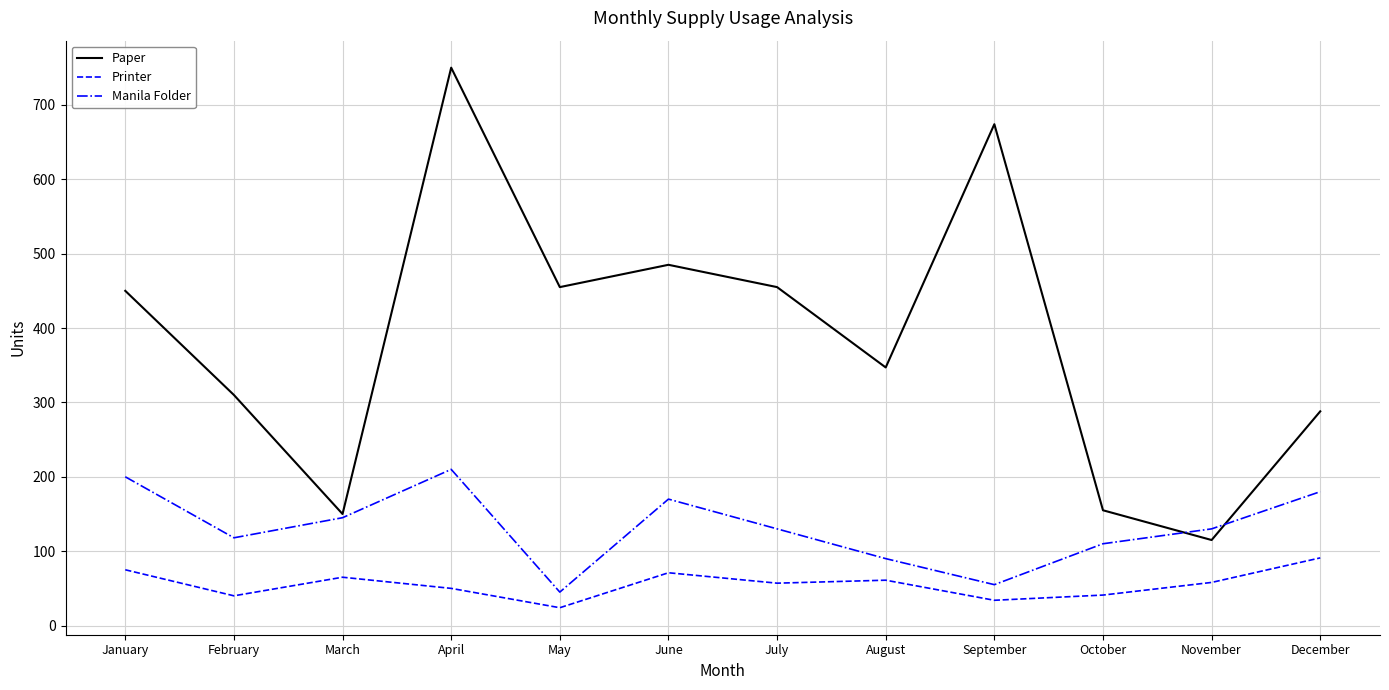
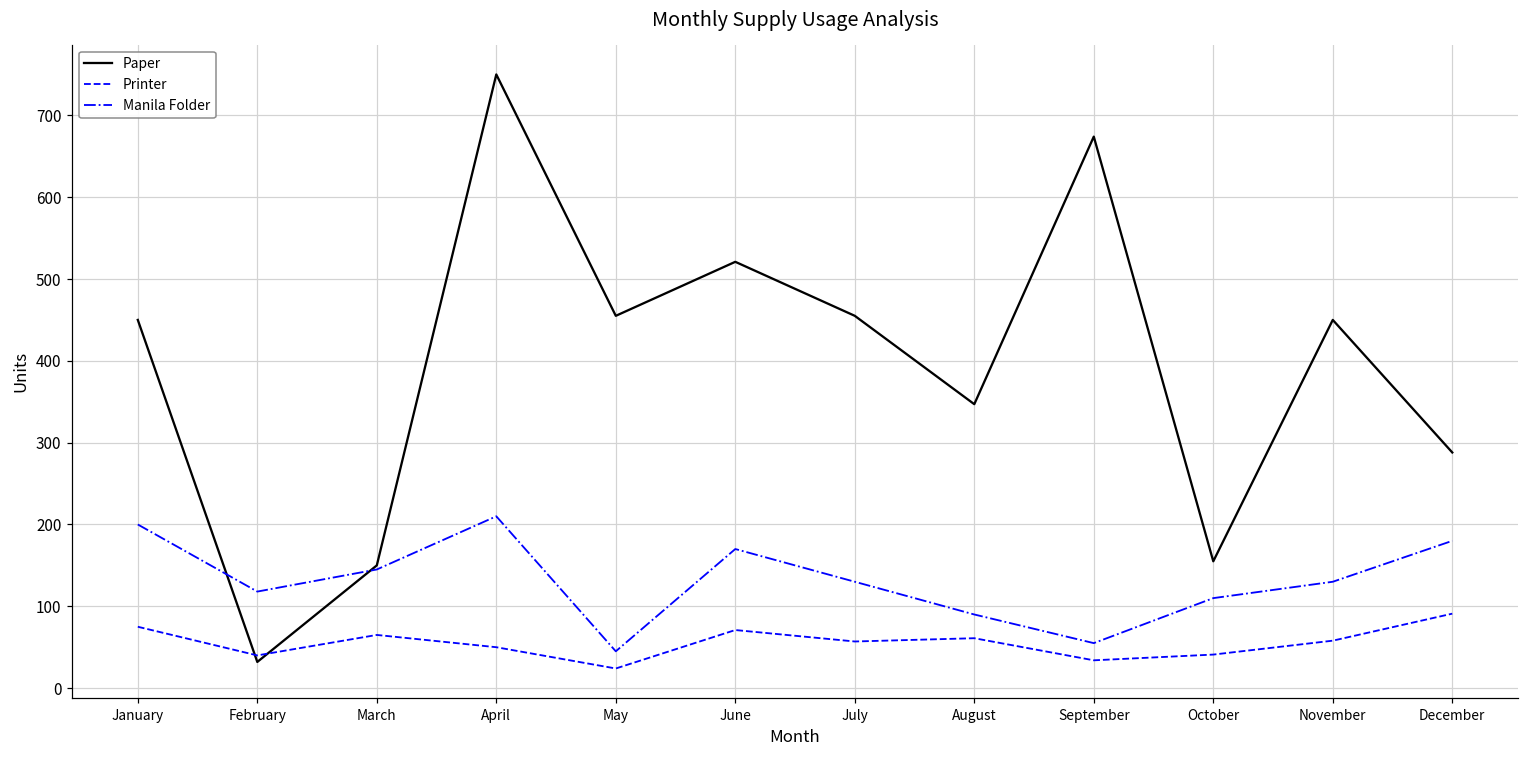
Paper, February: 310 -> 30
Paper, June: 490 -> 520
Paper, November: 120 -> 450
